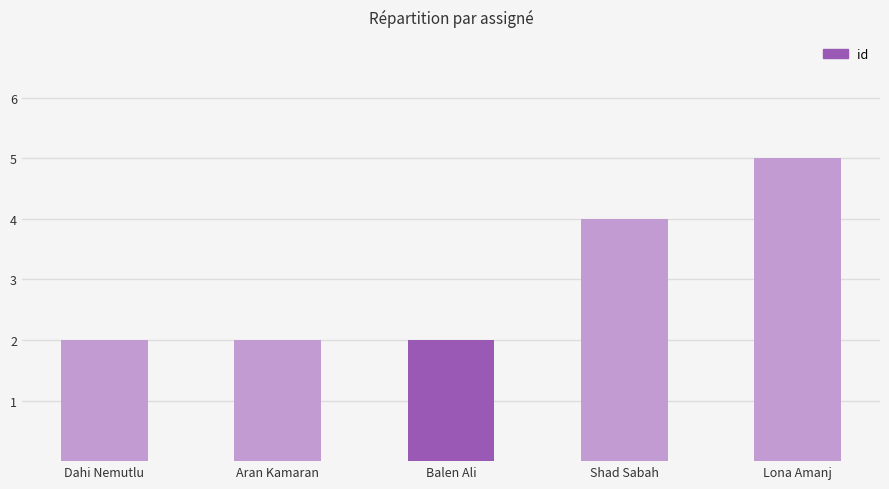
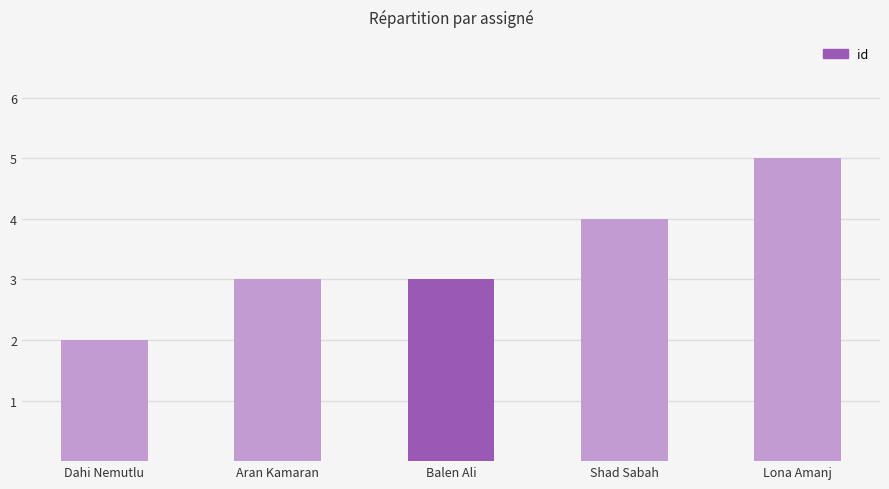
Aran Kamaran: 2 -> 3
Balen Ali: 2 -> 3
